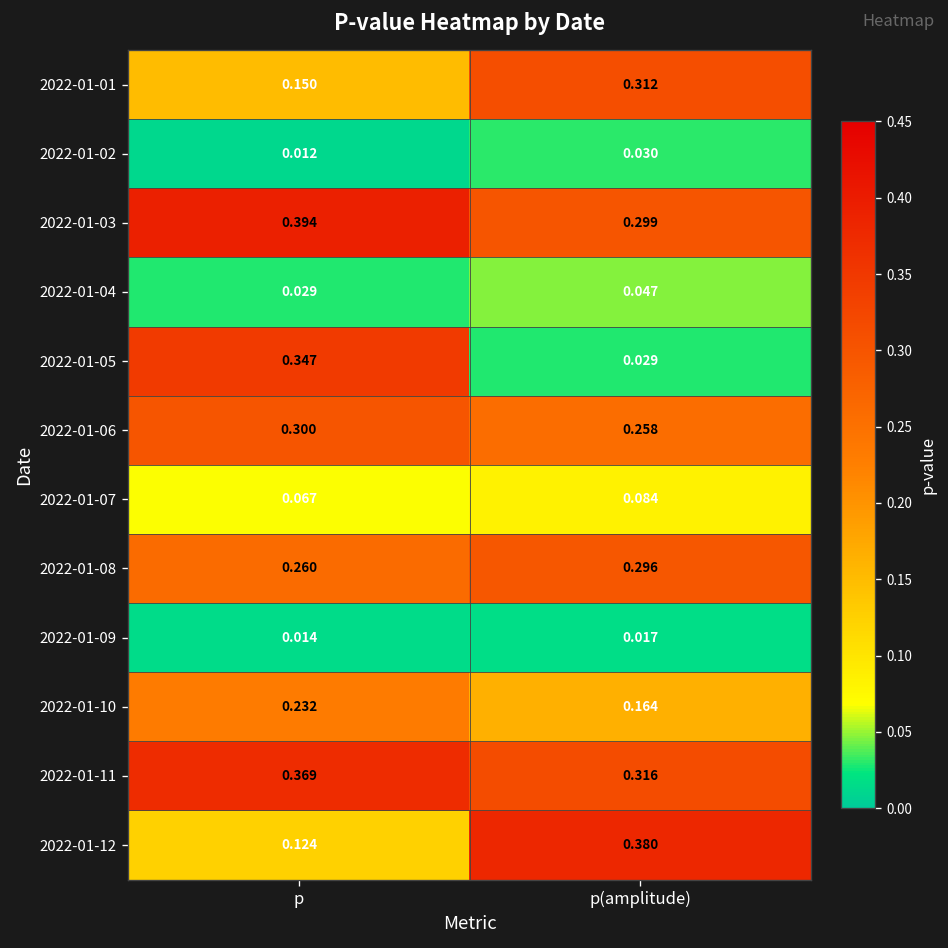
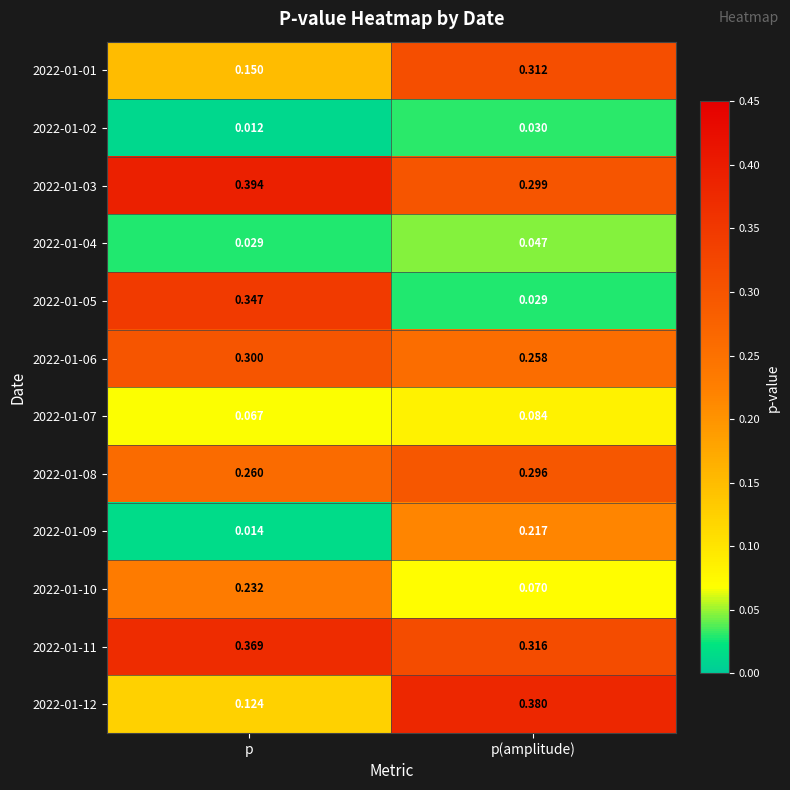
2022-01-09, p(amplitude): 0.017 -> 0.217
2022-01-10, p(amplitude): 0.164 -> 0.070
